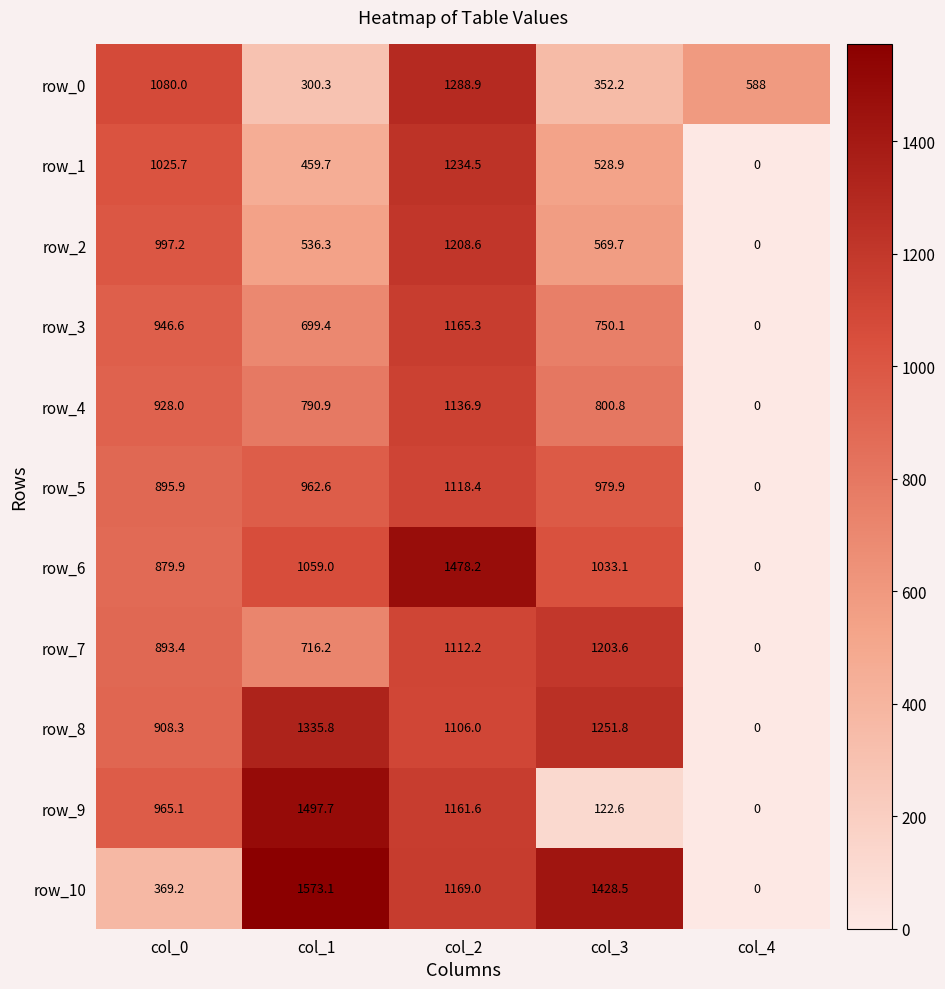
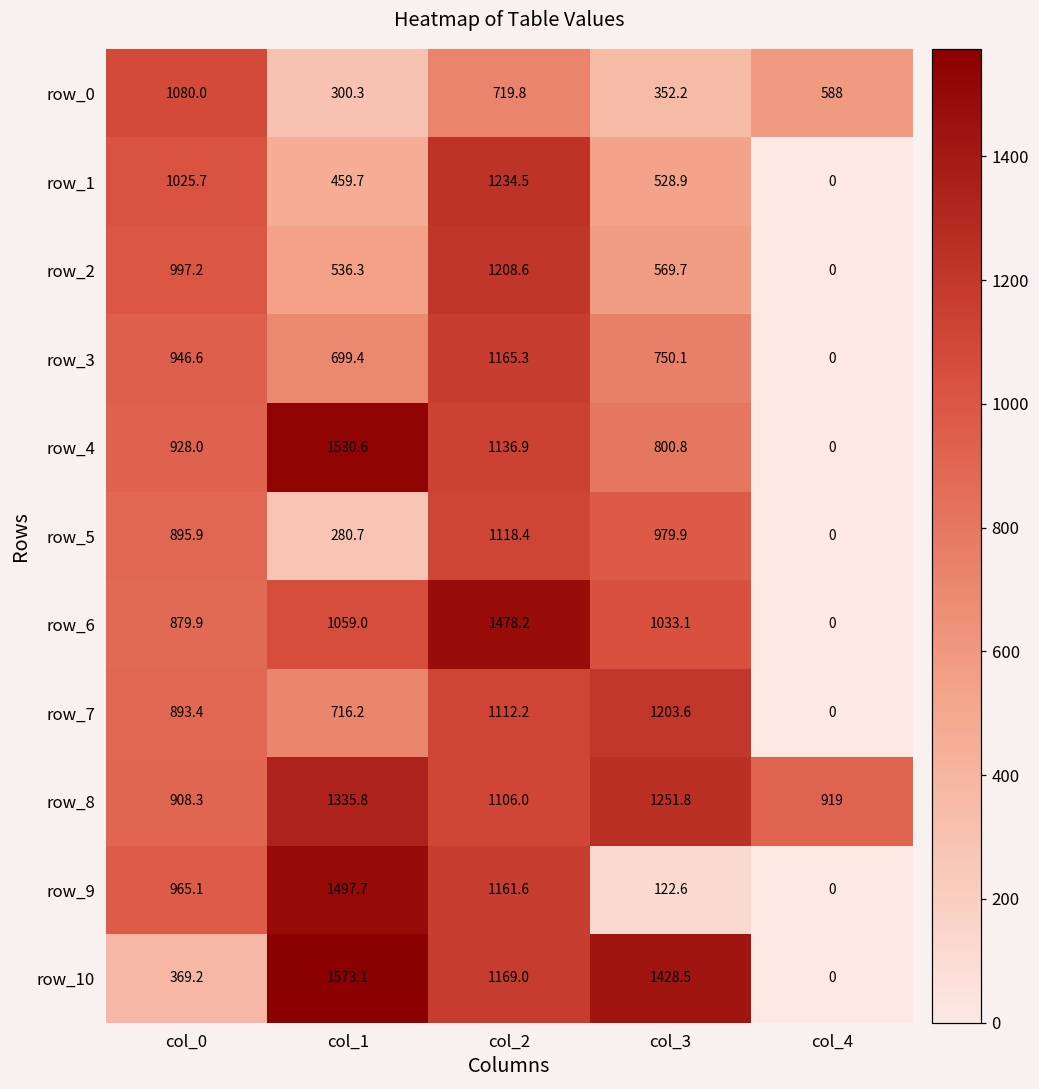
row_0, col_2: 1288.9 -> 719.8
row_4, col_1: 790.9 -> 1530.6
row_5, col_1: 962.6 -> 280.7
row_8, col_4: 0 -> 919
